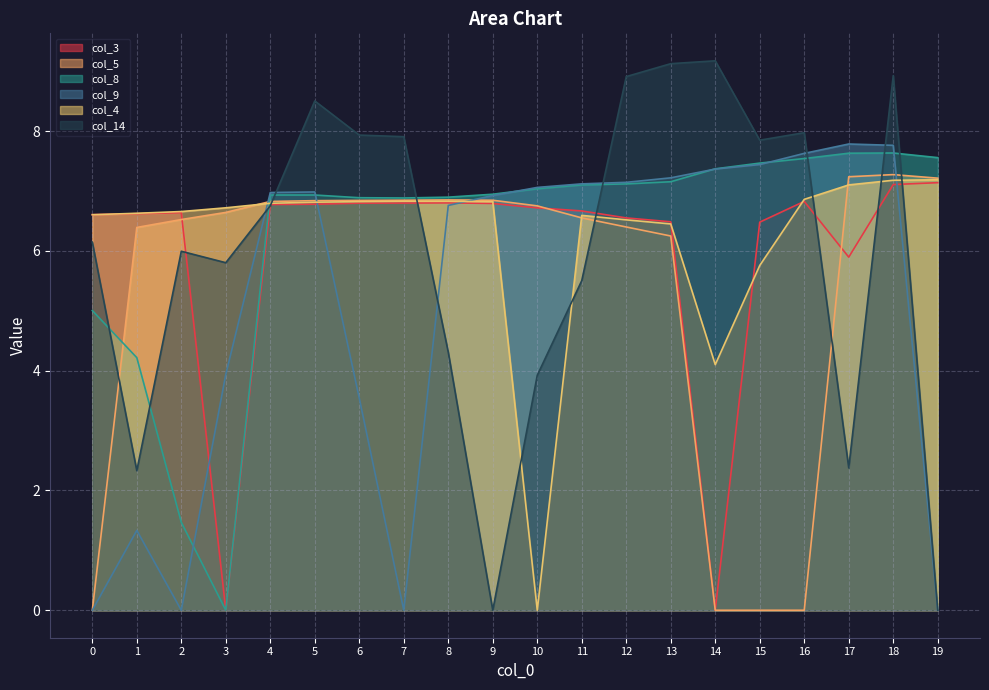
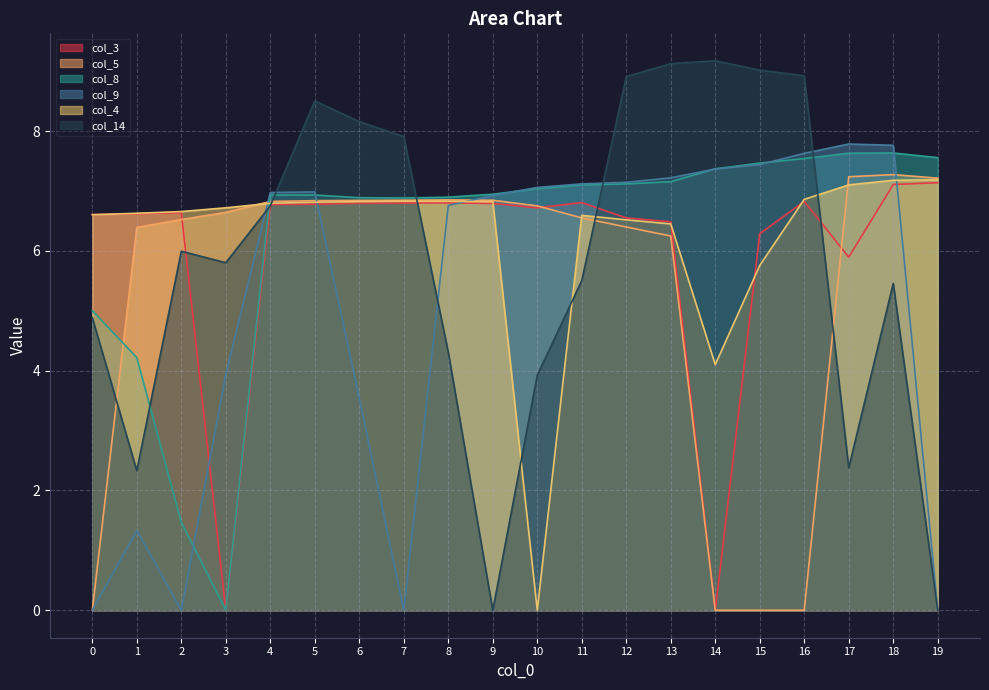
col_14, 0: 6.1 -> 4.9
col_14, 6: 7.9 -> 8.2
col_3, 11: 6.7 -> 6.8
col_3, 15: 6.5 -> 6.3
col_14, 15: 7.8 -> 9.0
col_14, 16: 8.0 -> 8.9
col_14, 18: 8.9 -> 5.5
